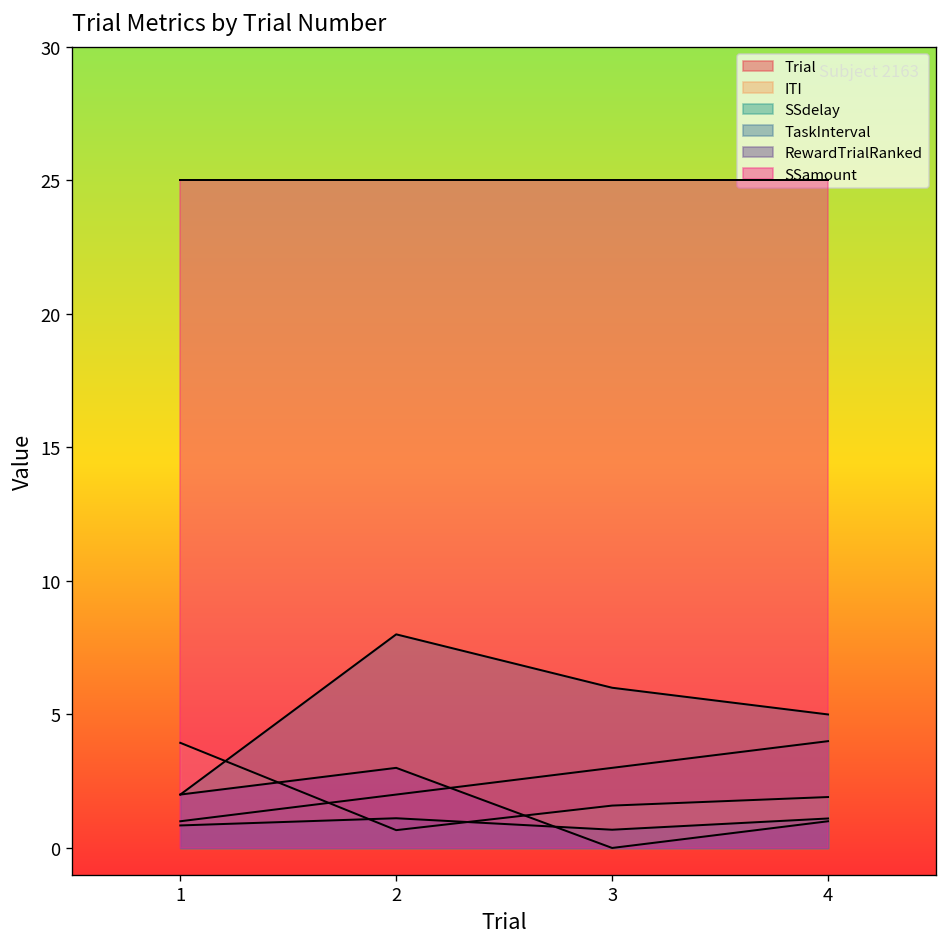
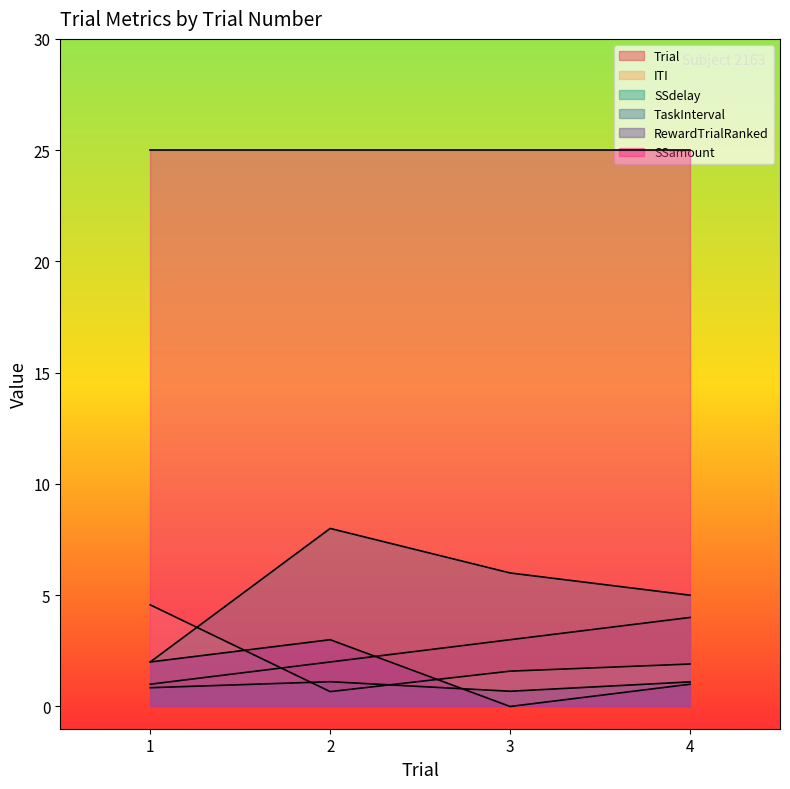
ITI, 1: 3.9 -> 4.6
